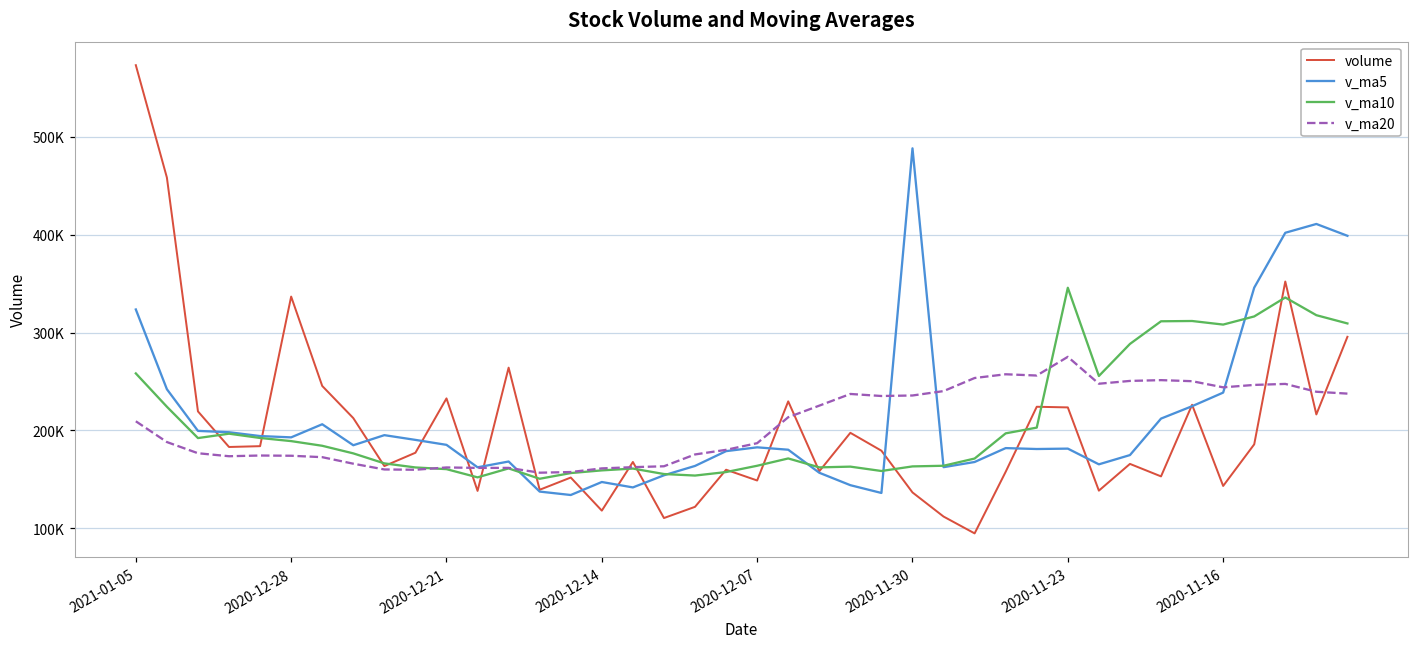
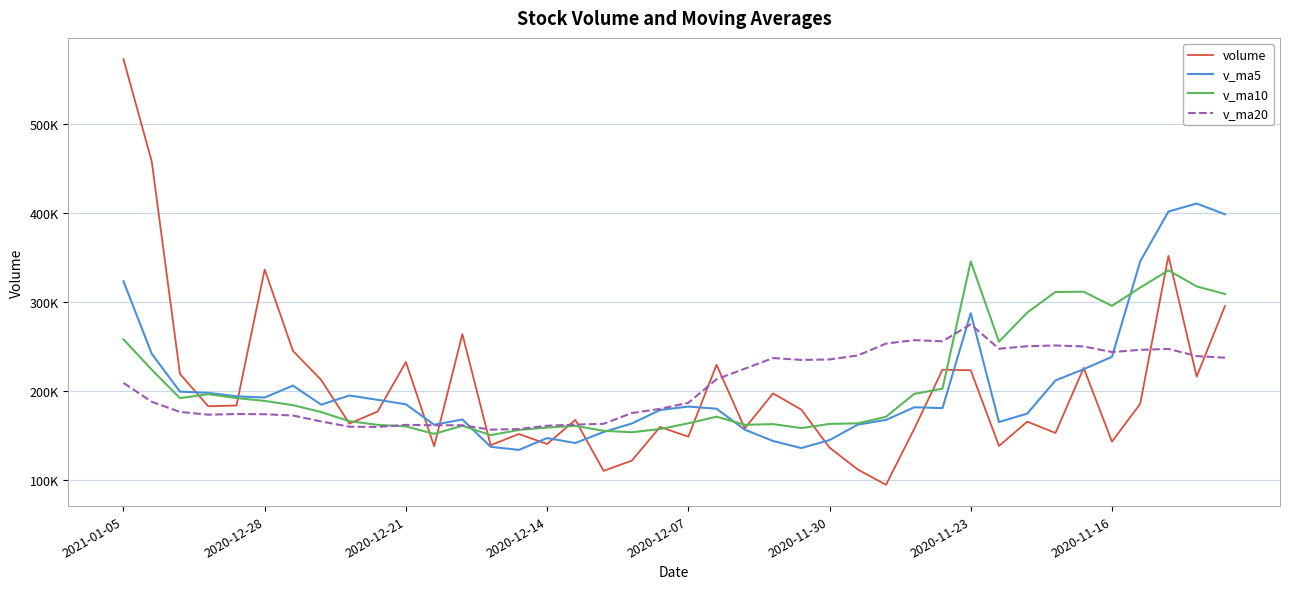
volume, 2020-12-14: 120000 -> 140000
v_ma5, 2020-11-30: 490000 -> 150000
v_ma5, 2020-11-23: 180000 -> 290000
v_ma10, 2020-11-16: 310000 -> 300000
